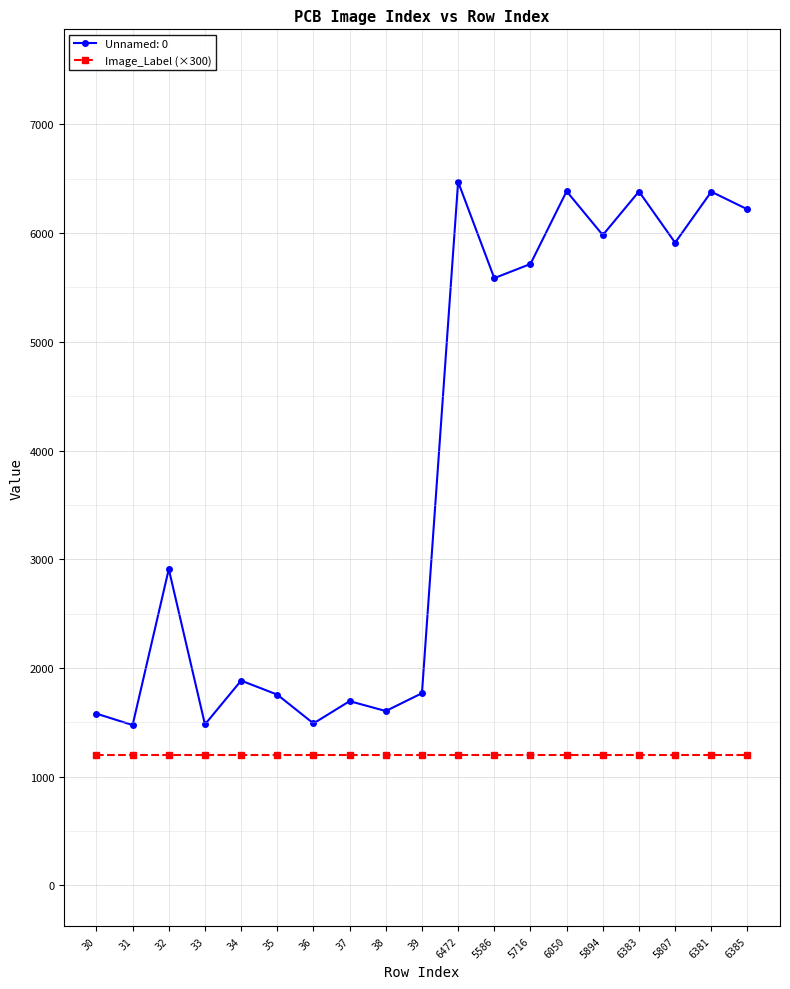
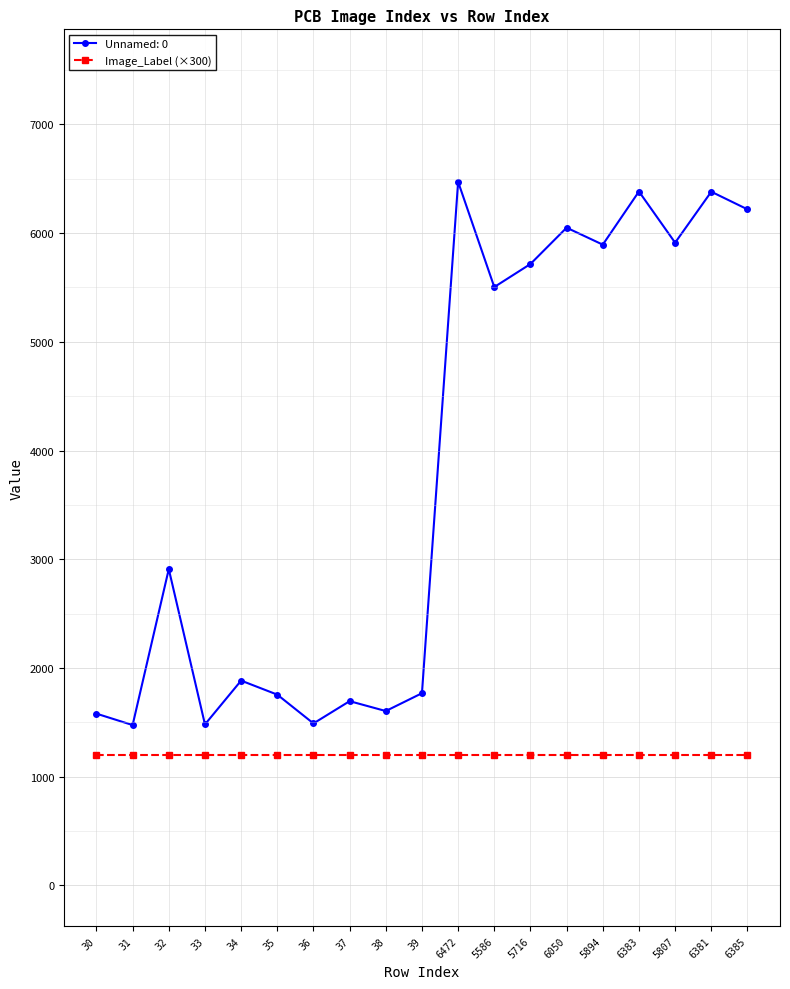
Unnamed: 0, 5586: 5590 -> 5500
Unnamed: 0, 6050: 6390 -> 6050
Unnamed: 0, 5894: 5980 -> 5890
